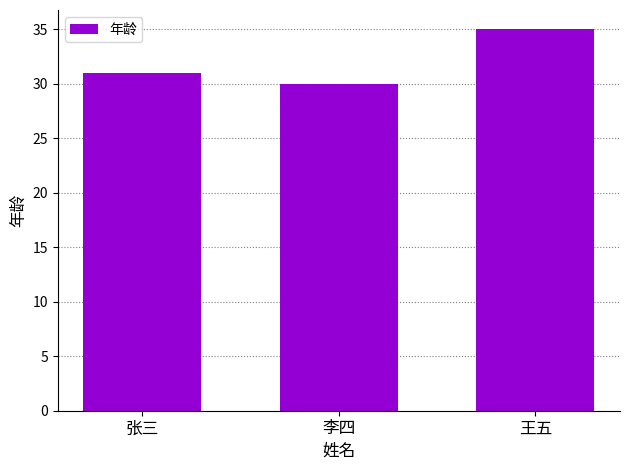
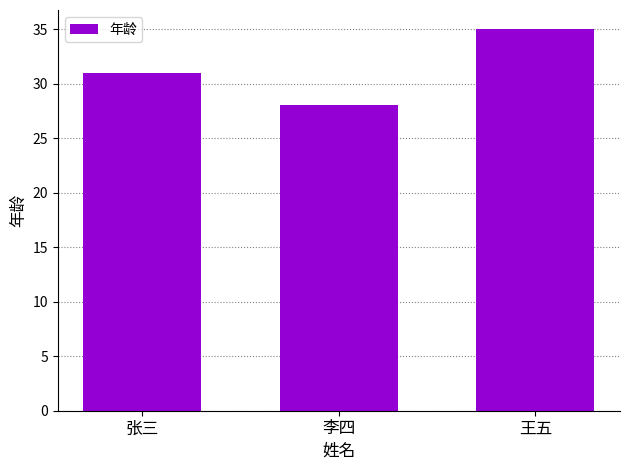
李四: 30 -> 28
